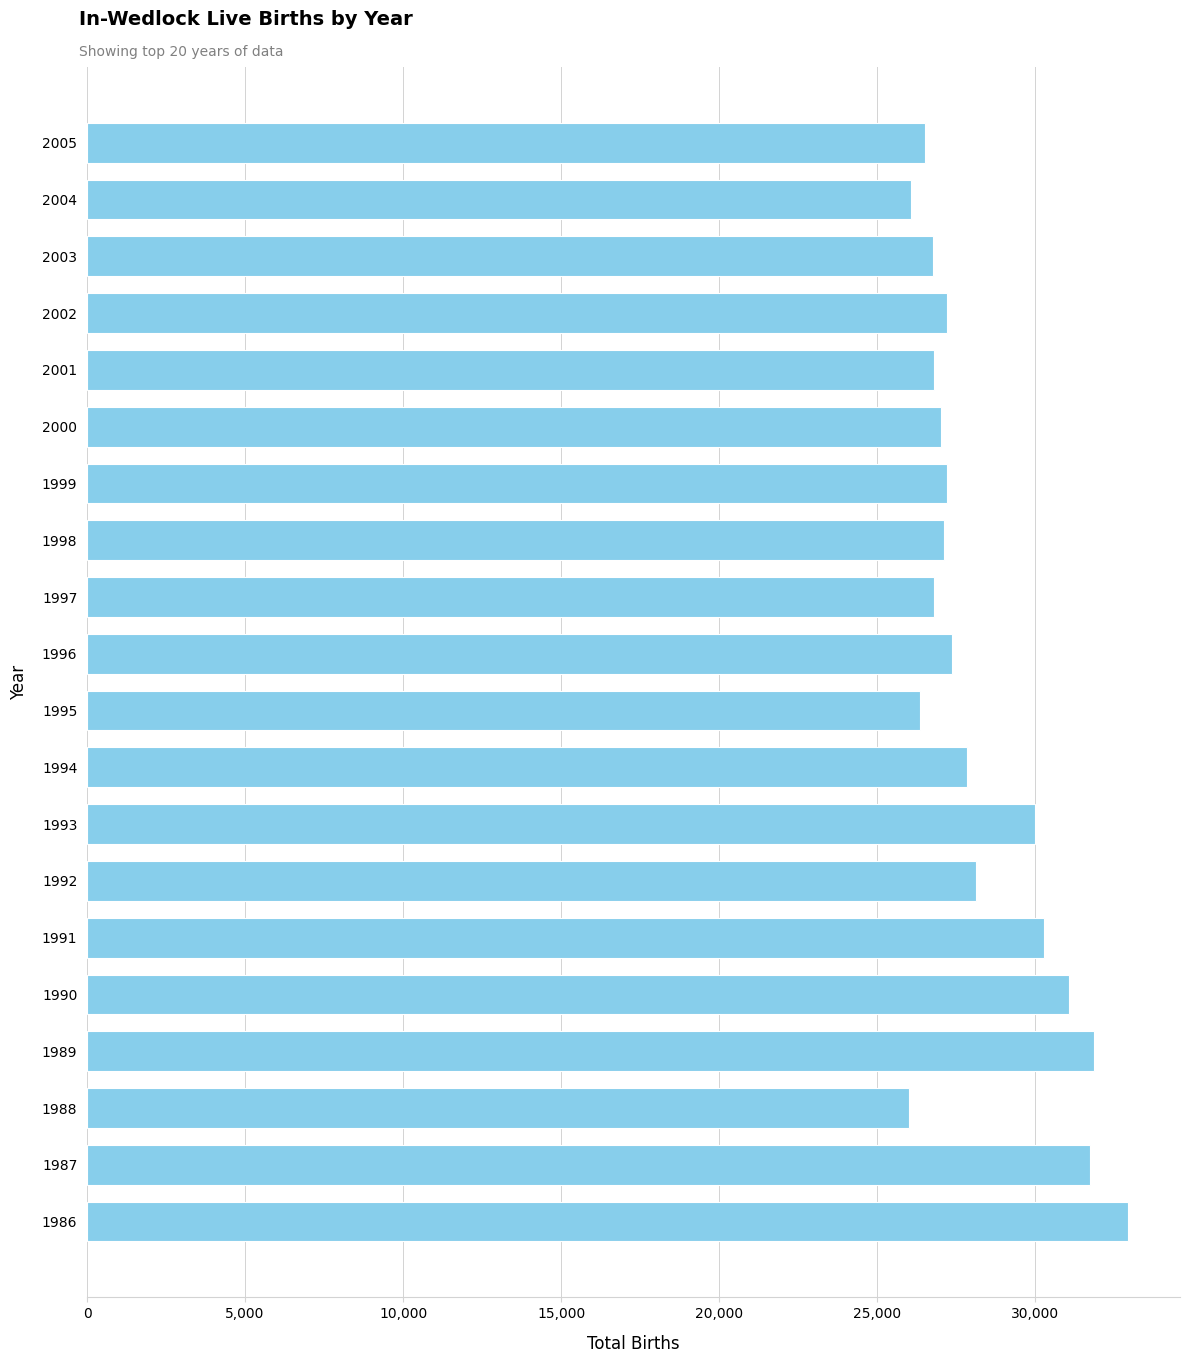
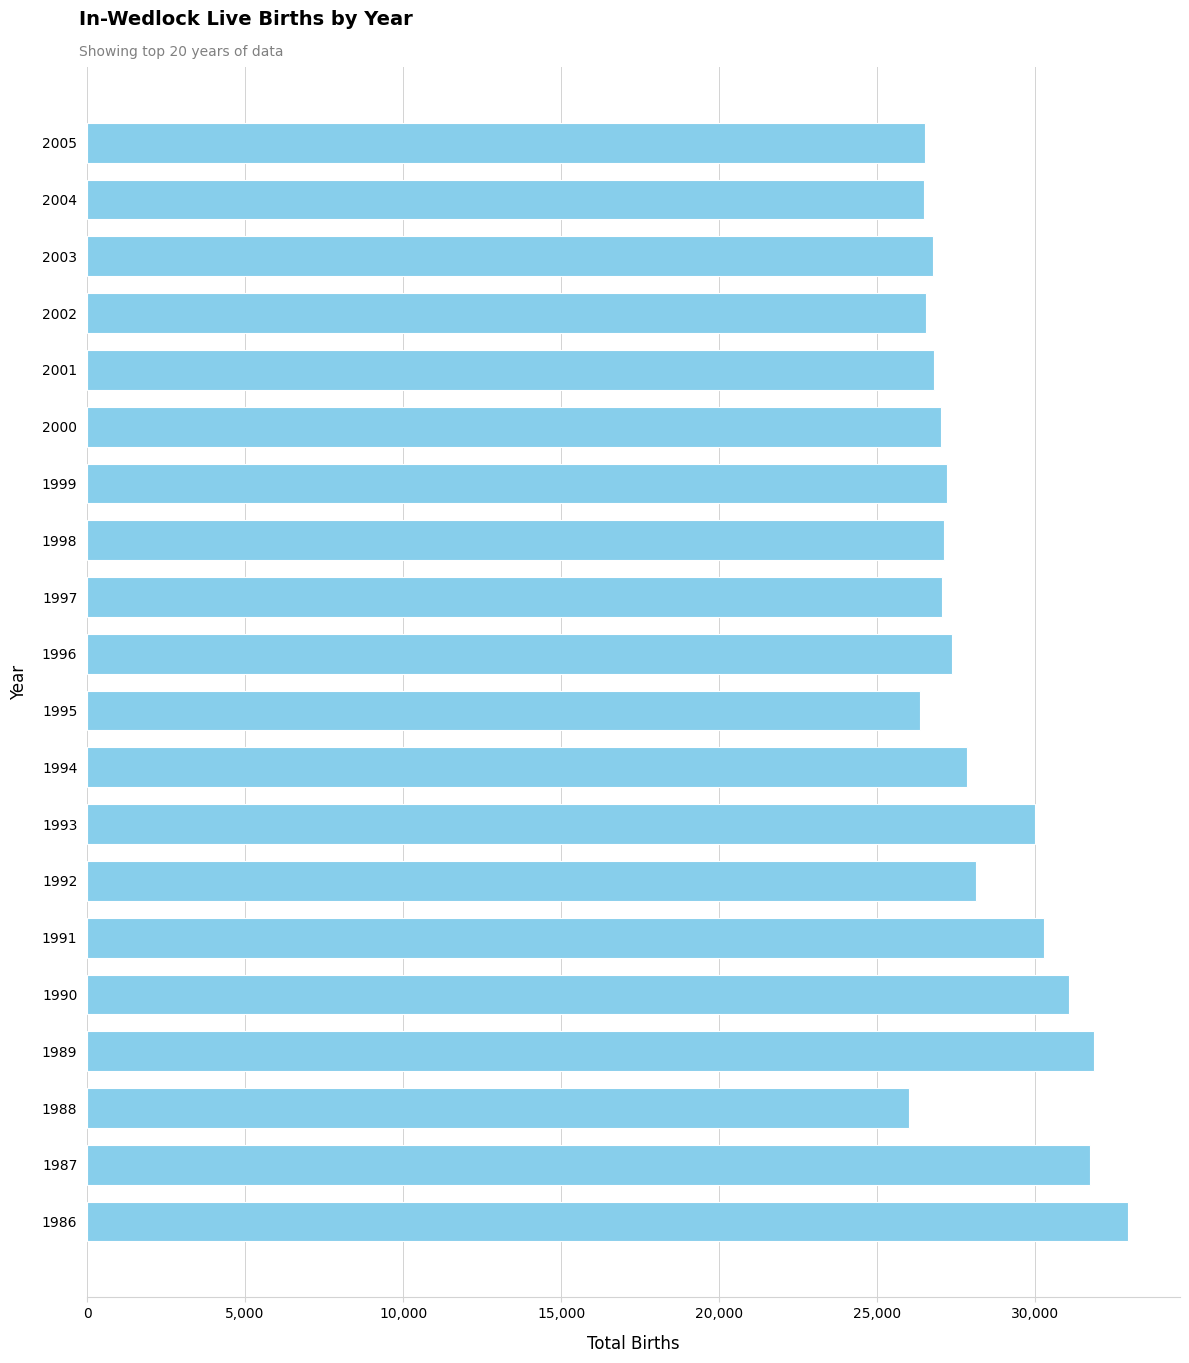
2004: 26,100 -> 26,500
2002: 27,200 -> 26,500
1997: 26,800 -> 27,000
